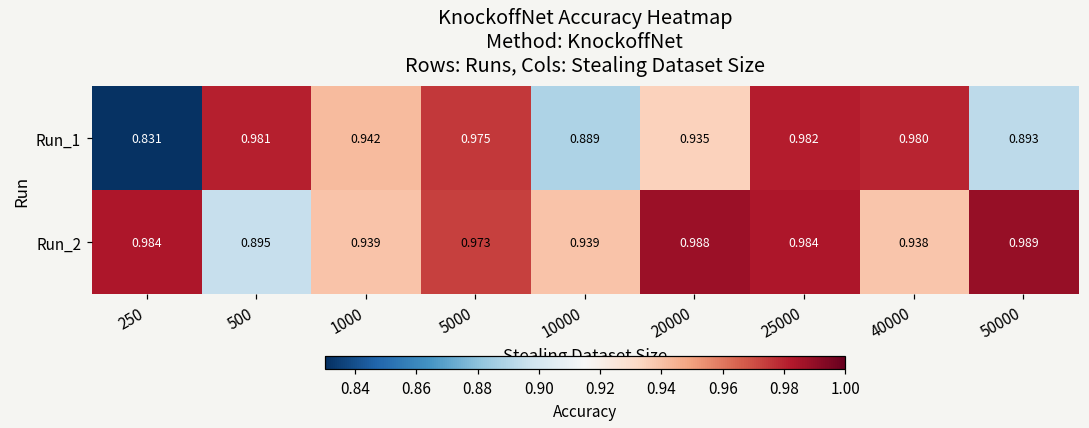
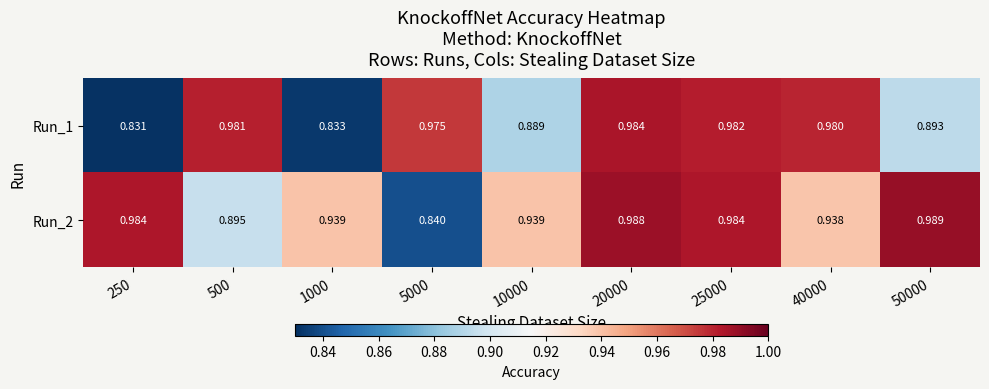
Run_1, 1000: 0.942 -> 0.833
Run_1, 20000: 0.935 -> 0.984
Run_2, 5000: 0.973 -> 0.840
